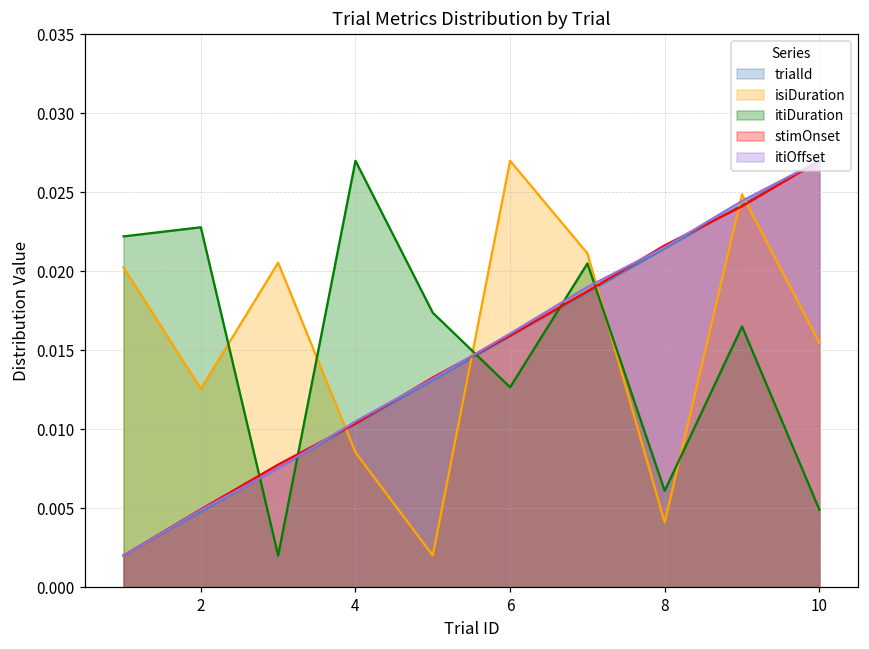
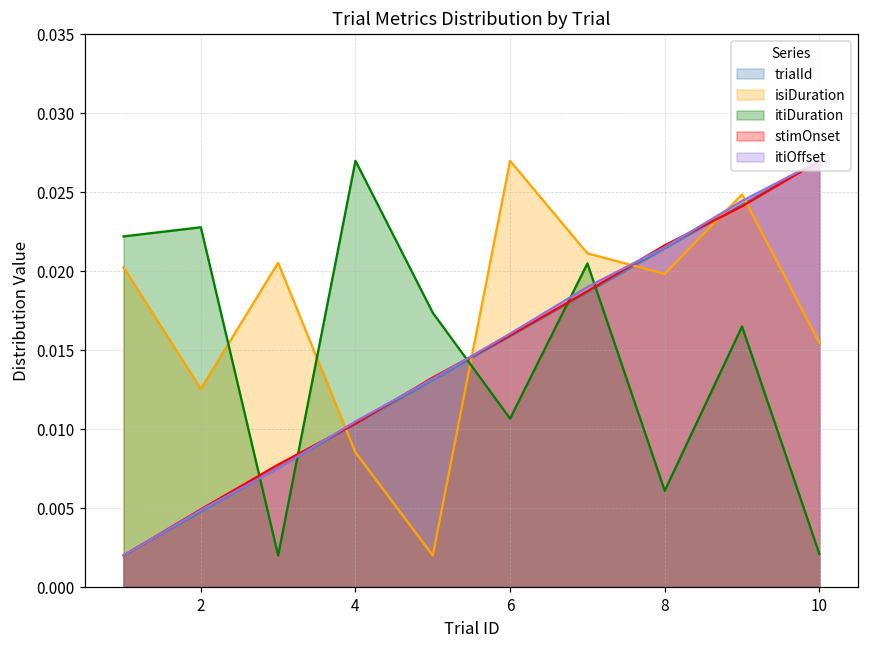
itiDuration, 6: 0.0127 -> 0.0107
isiDuration, 8: 0.0041 -> 0.0198
itiDuration, 10: 0.0049 -> 0.0021
